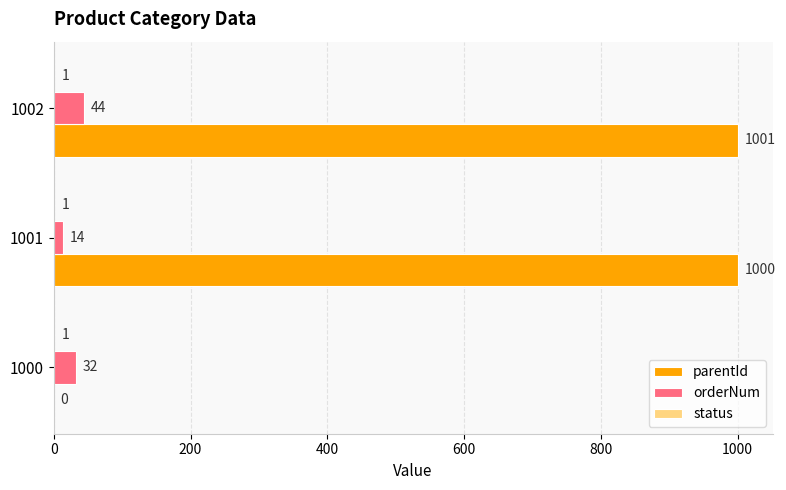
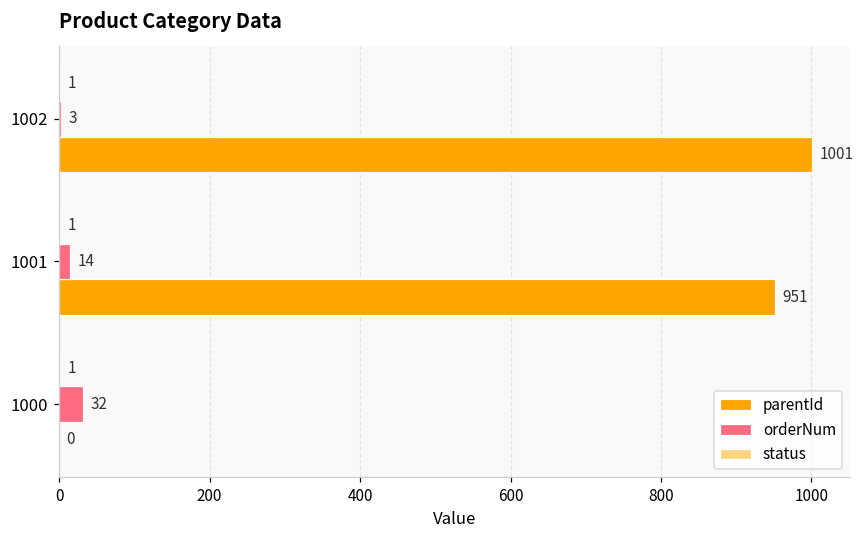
orderNum, 1002: 44 -> 3
parentId, 1001: 1000 -> 951
